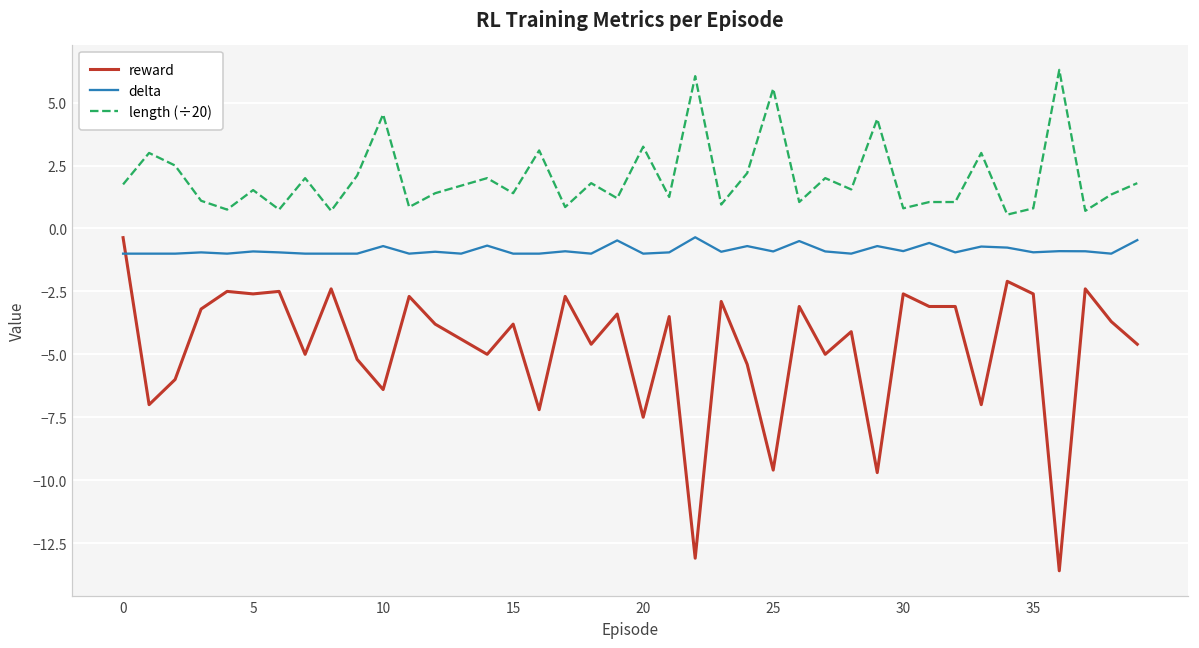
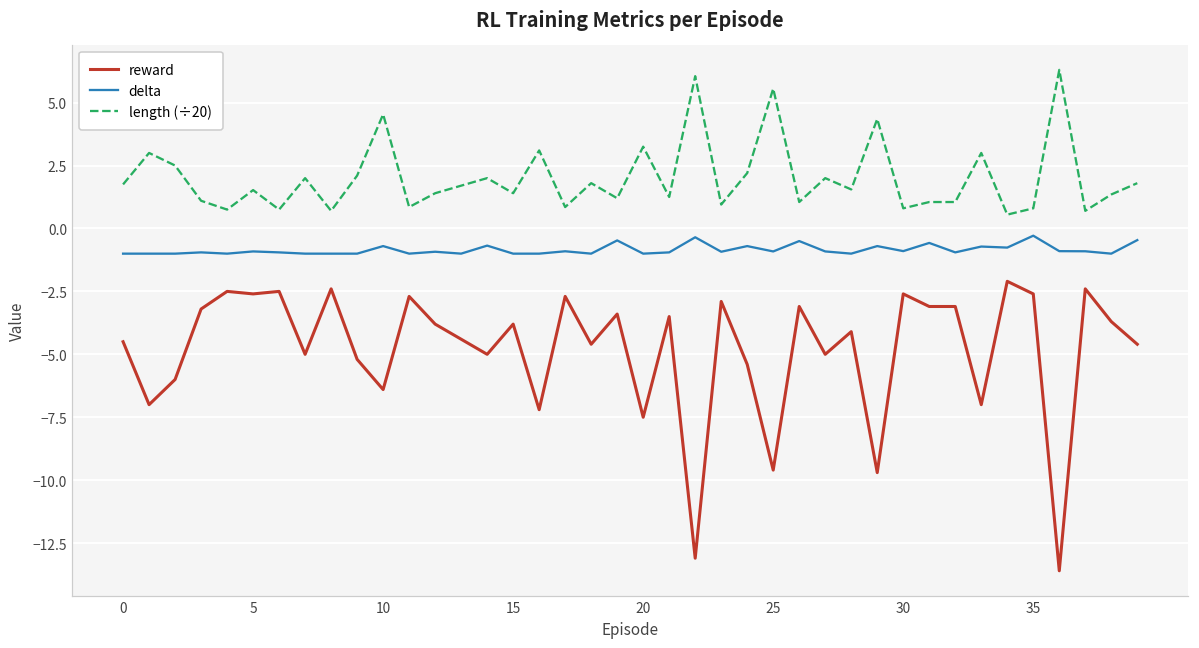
reward, 0: -0.4 -> -4.5
delta, 35: -0.9 -> -0.3
